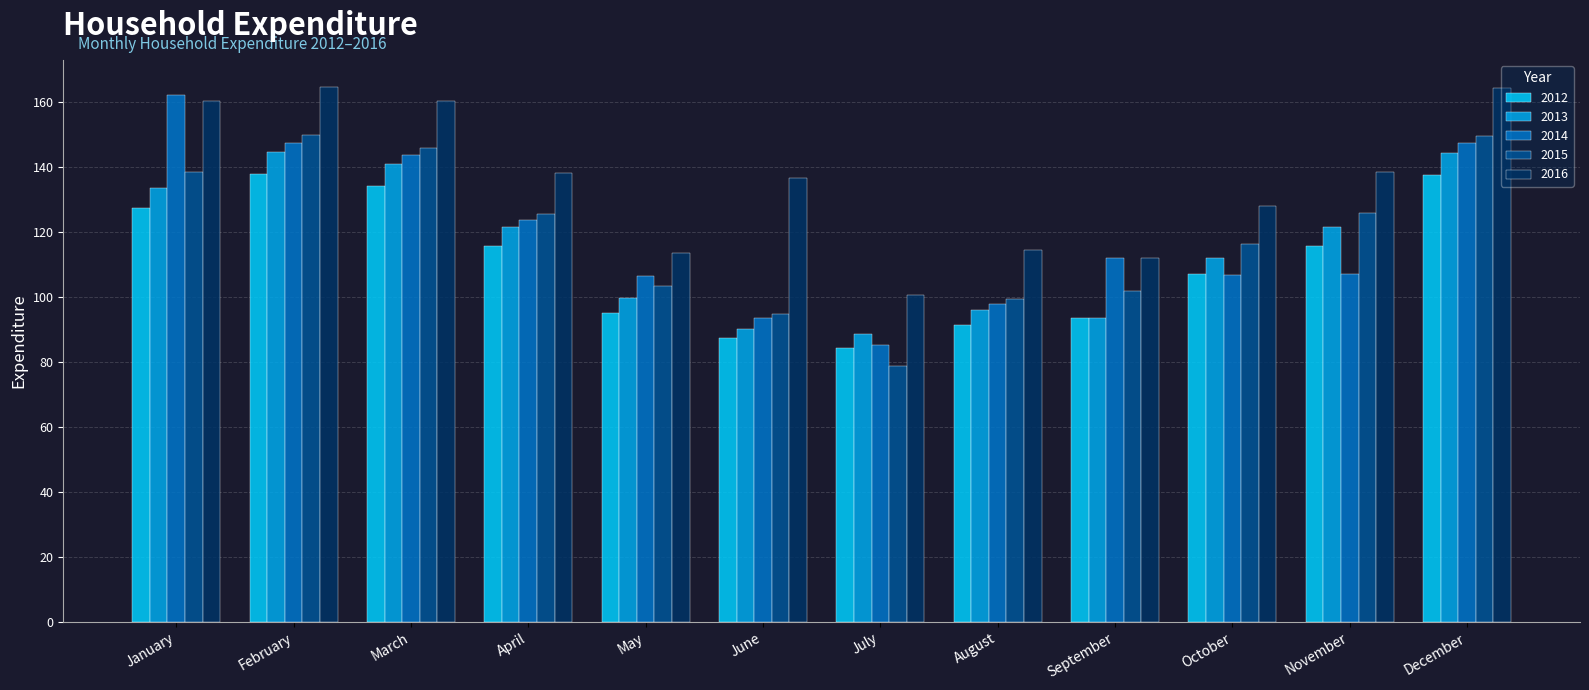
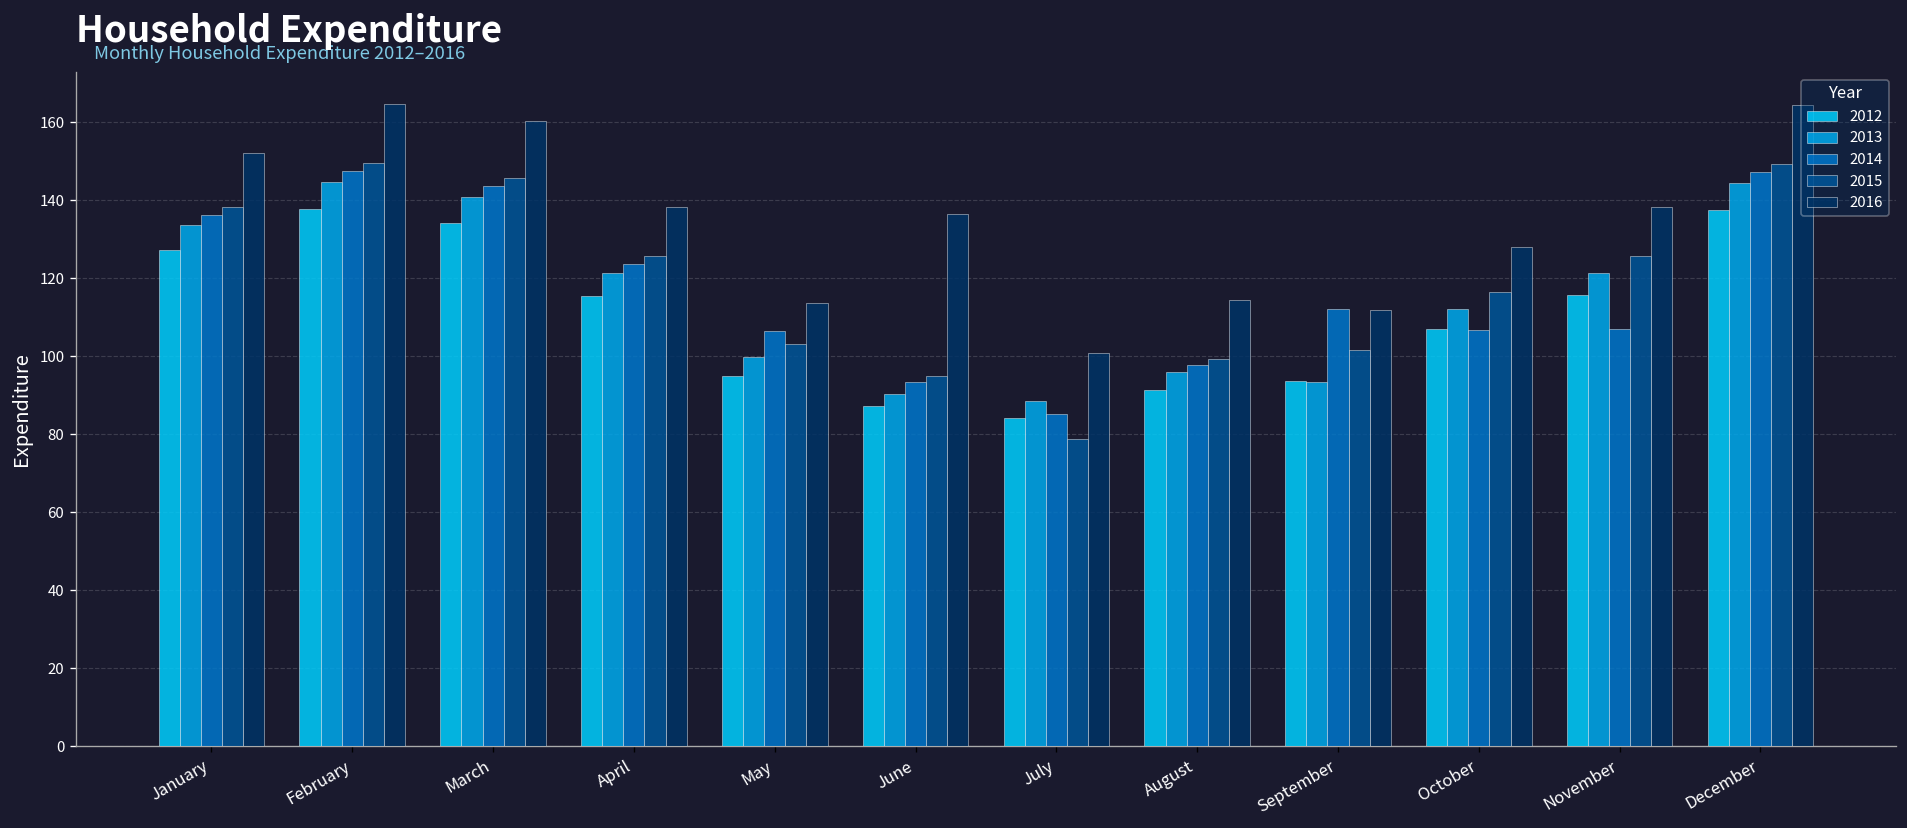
2014, January: 162 -> 136
2016, January: 160 -> 152
